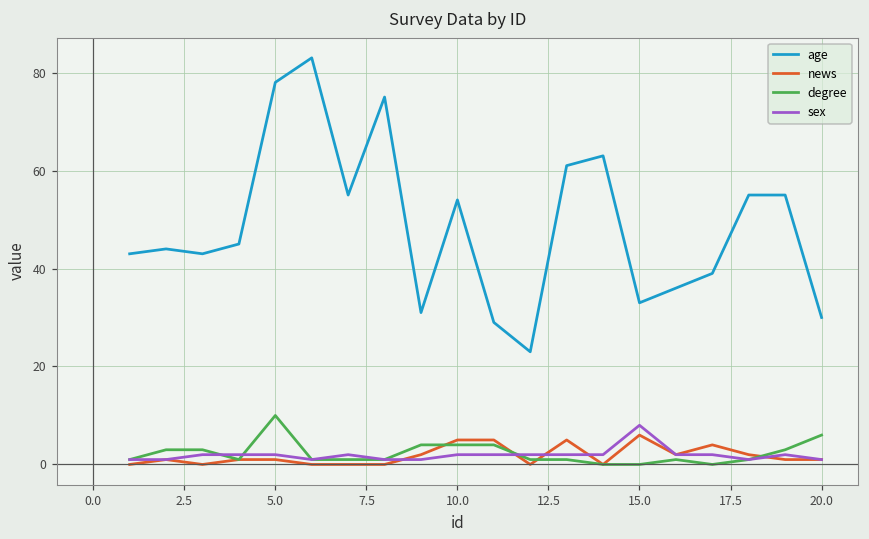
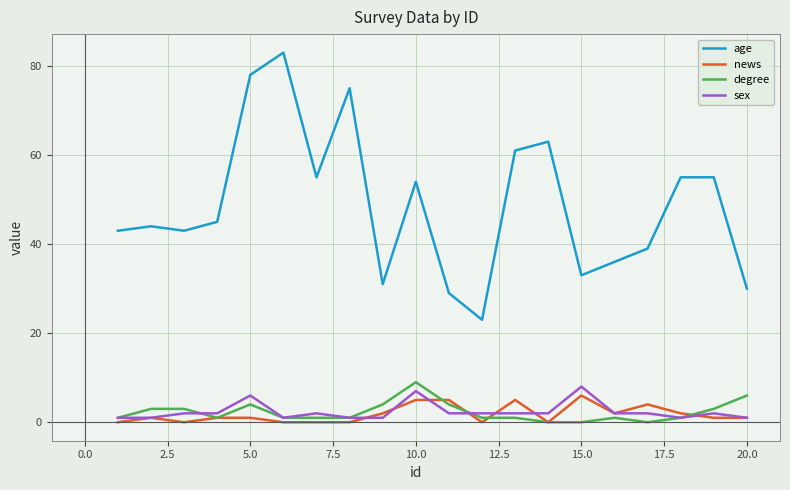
degree, 5.0: 10 -> 4
sex, 5.0: 2 -> 6
degree, 10.0: 4 -> 9
sex, 10.0: 2 -> 7
